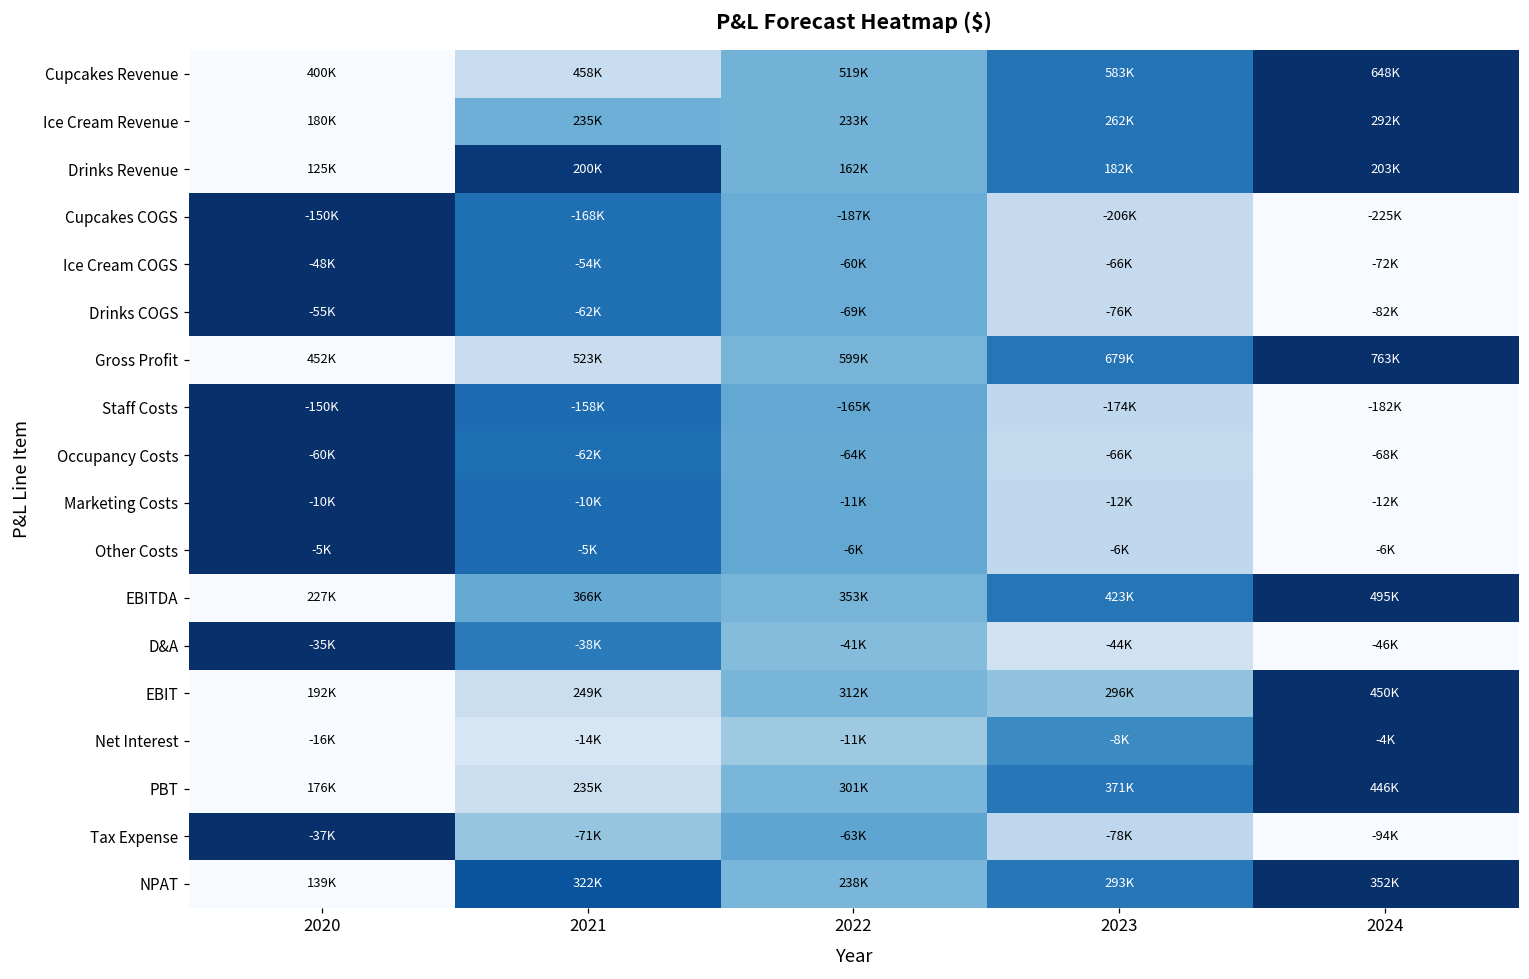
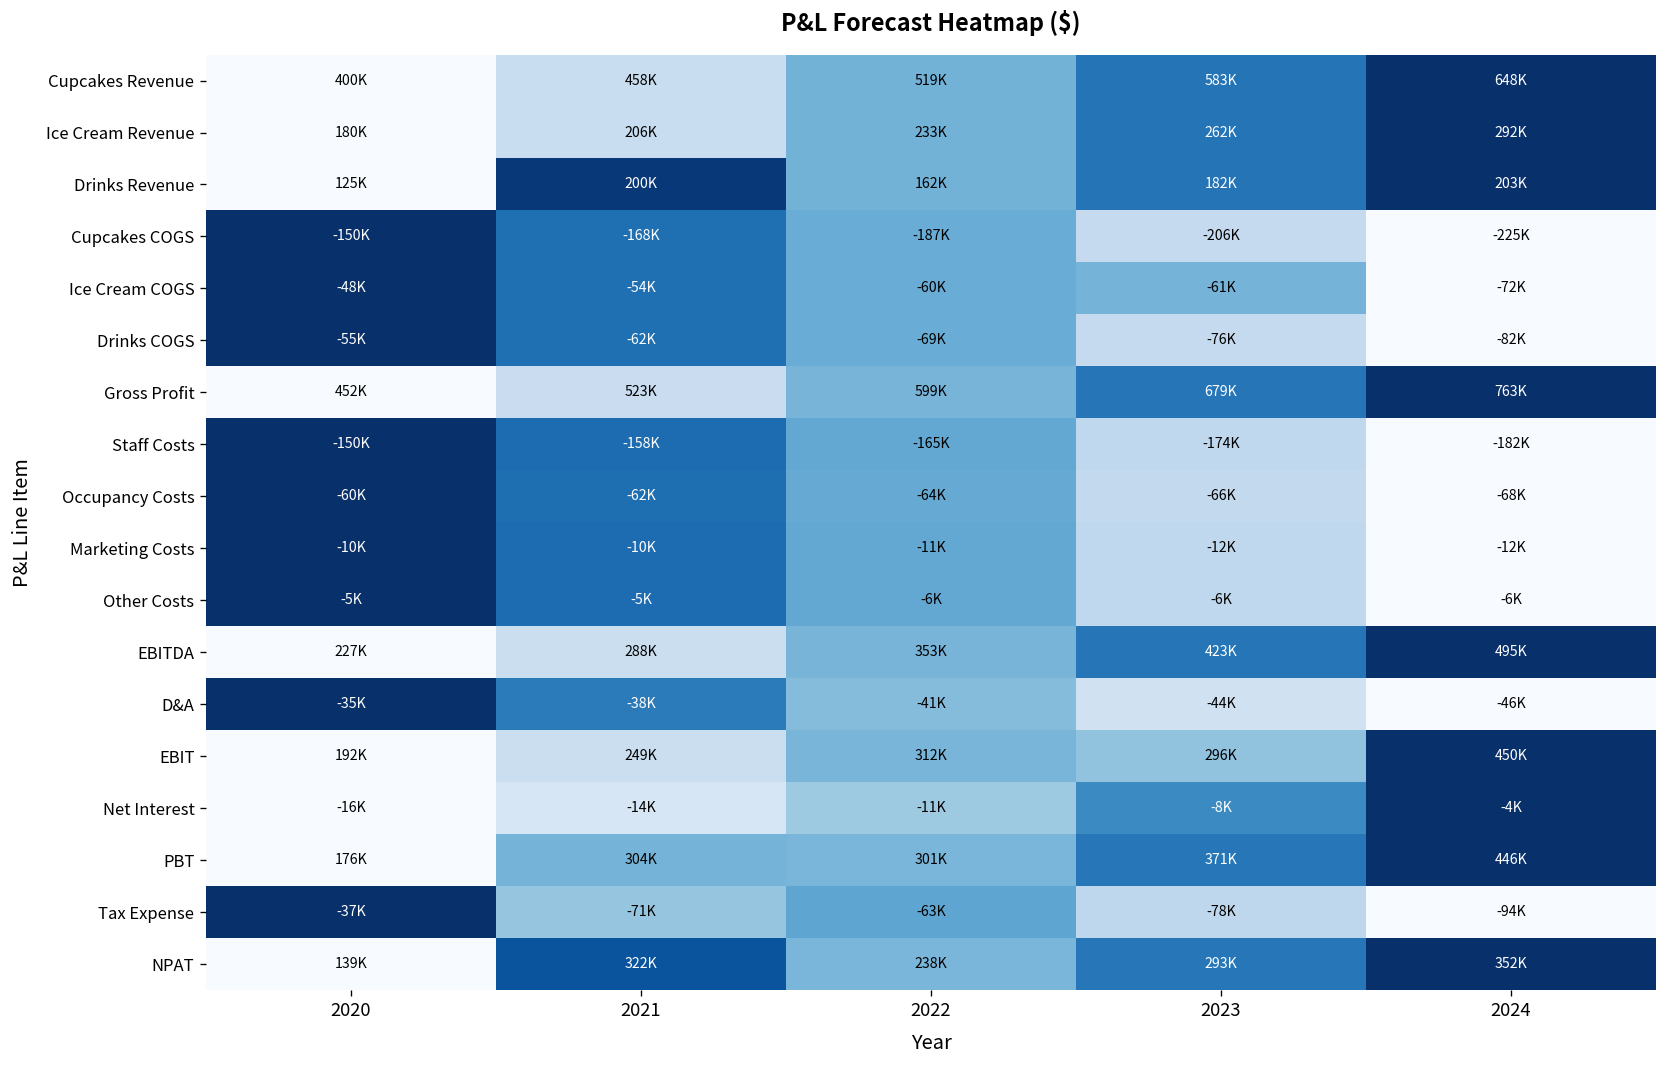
Ice Cream Revenue, 2021: 235K -> 206K
Ice Cream COGS, 2023: -66K -> -61K
EBITDA, 2021: 366K -> 288K
PBT, 2021: 235K -> 304K
